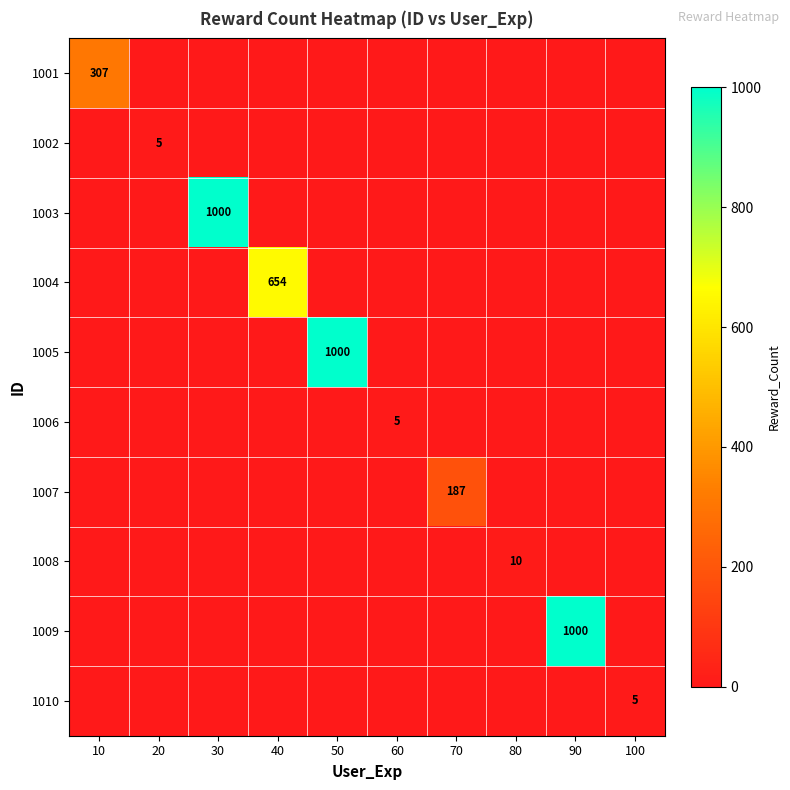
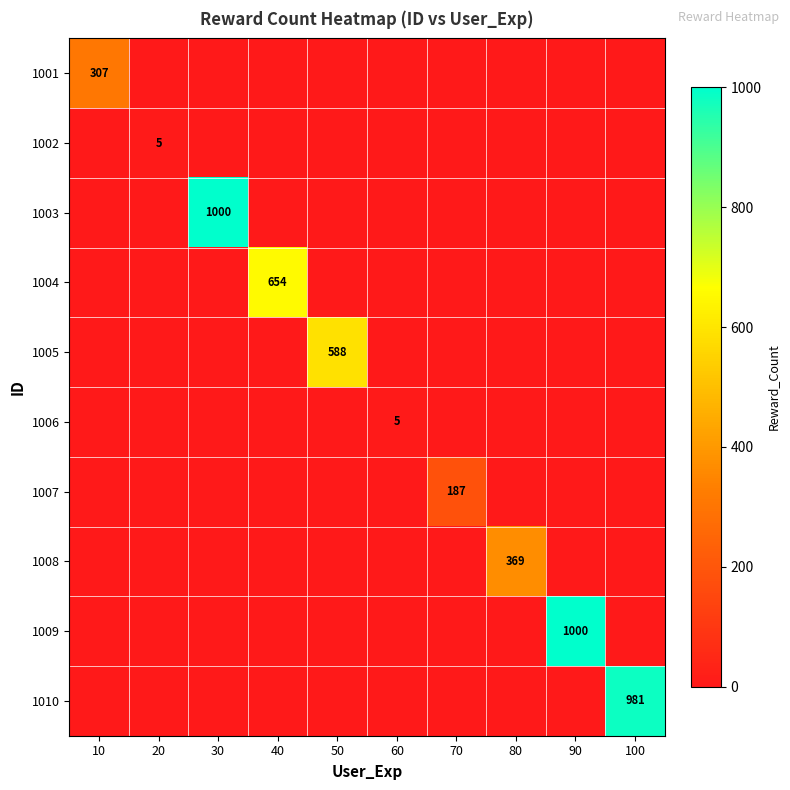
1005, 50: 1000 -> 588
1008, 80: 10 -> 369
1010, 100: 5 -> 981
